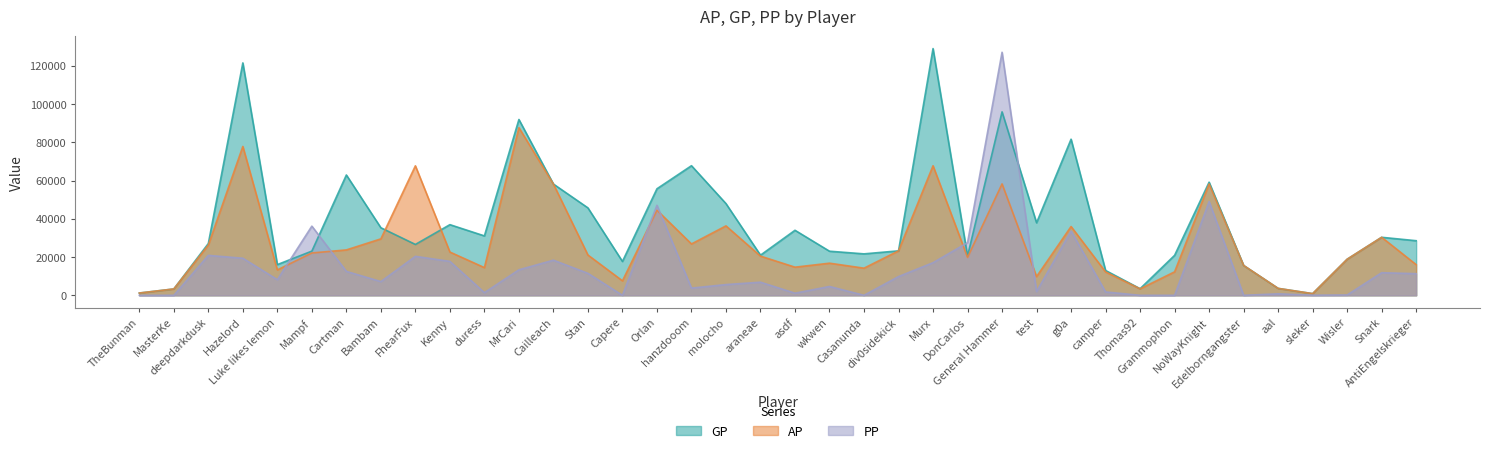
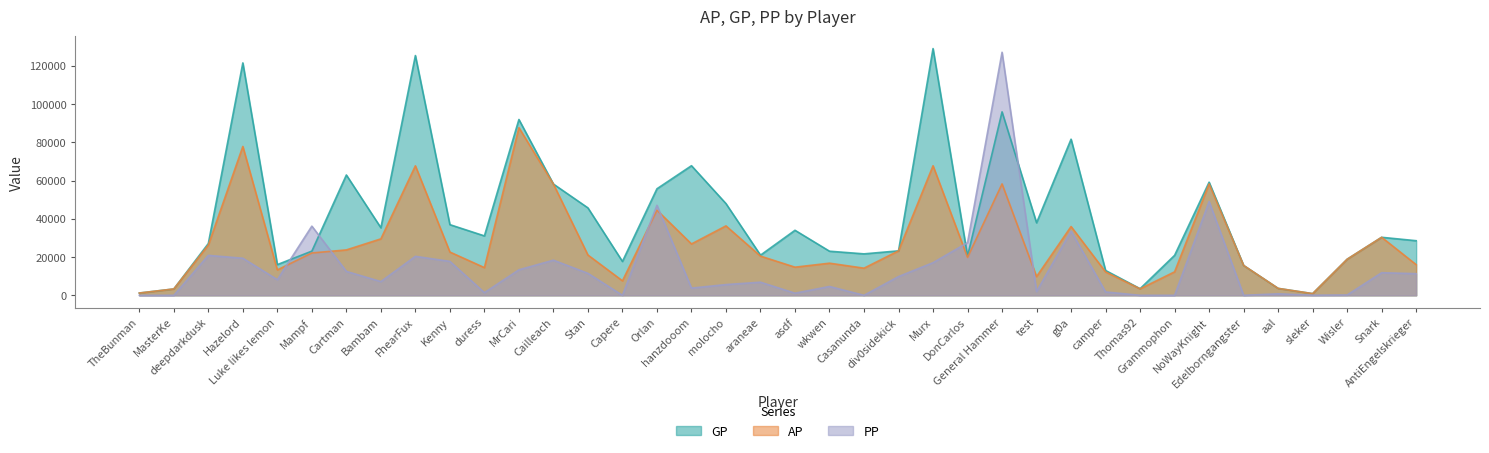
GP, FhearFux: 27000 -> 125000
